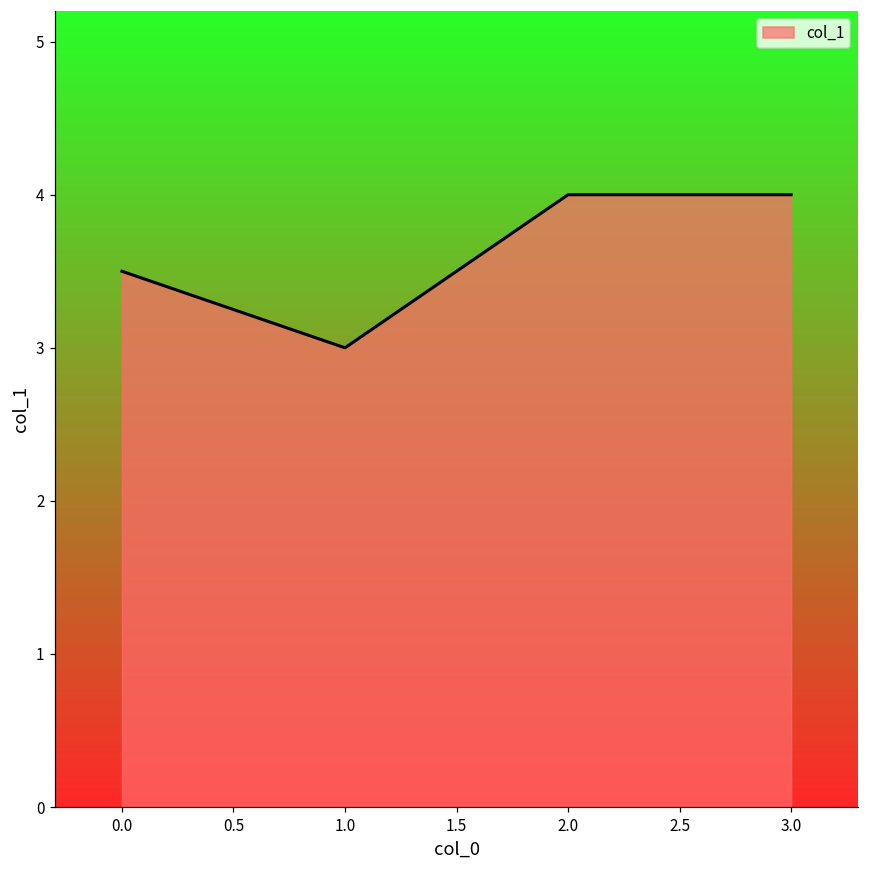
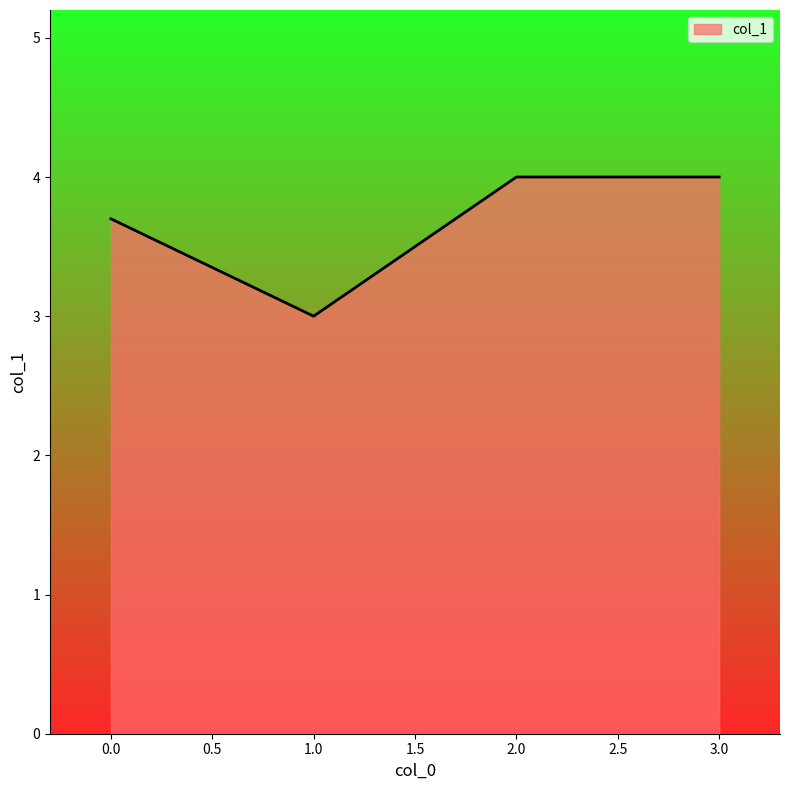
0.0: 3.5 -> 3.7
